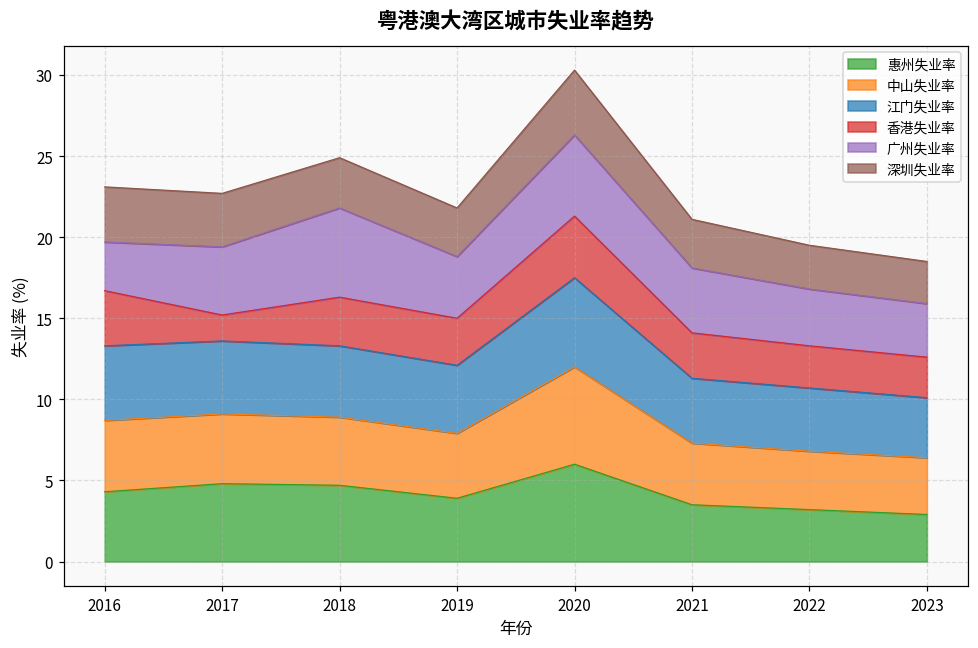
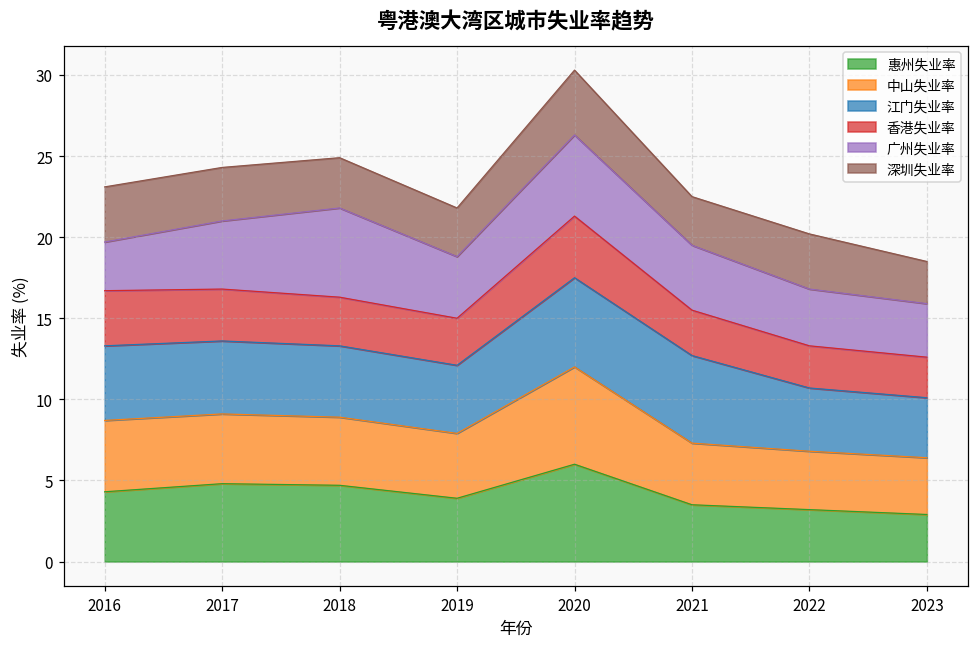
香港失业率, 2017: 1.6 -> 3.2
江门失业率, 2021: 4.0 -> 5.4
深圳失业率, 2022: 2.7 -> 3.4
